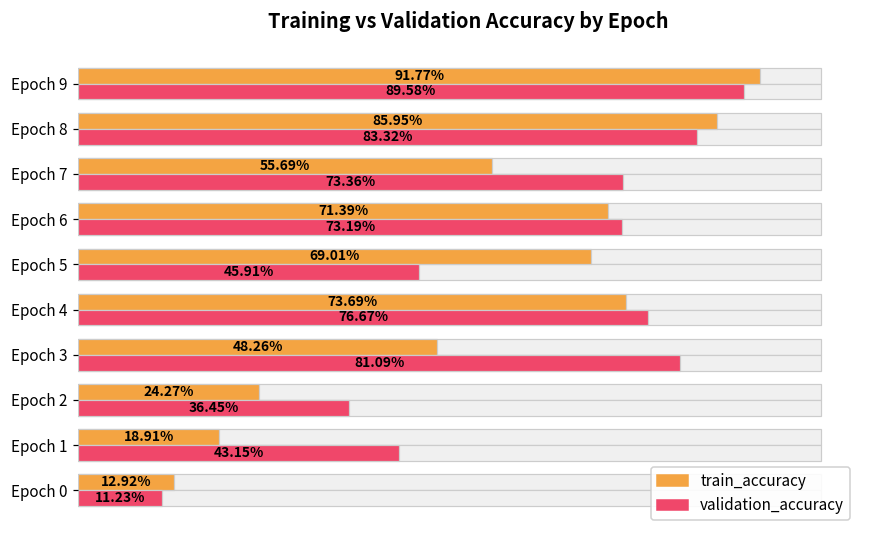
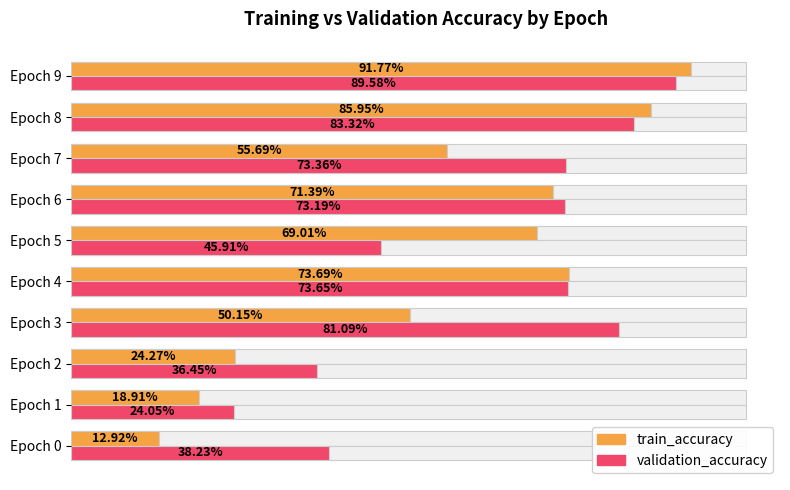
validation_accuracy, Epoch 4: 76.67% -> 73.65%
train_accuracy, Epoch 3: 48.26% -> 50.15%
validation_accuracy, Epoch 1: 43.15% -> 24.05%
validation_accuracy, Epoch 0: 11.23% -> 38.23%
